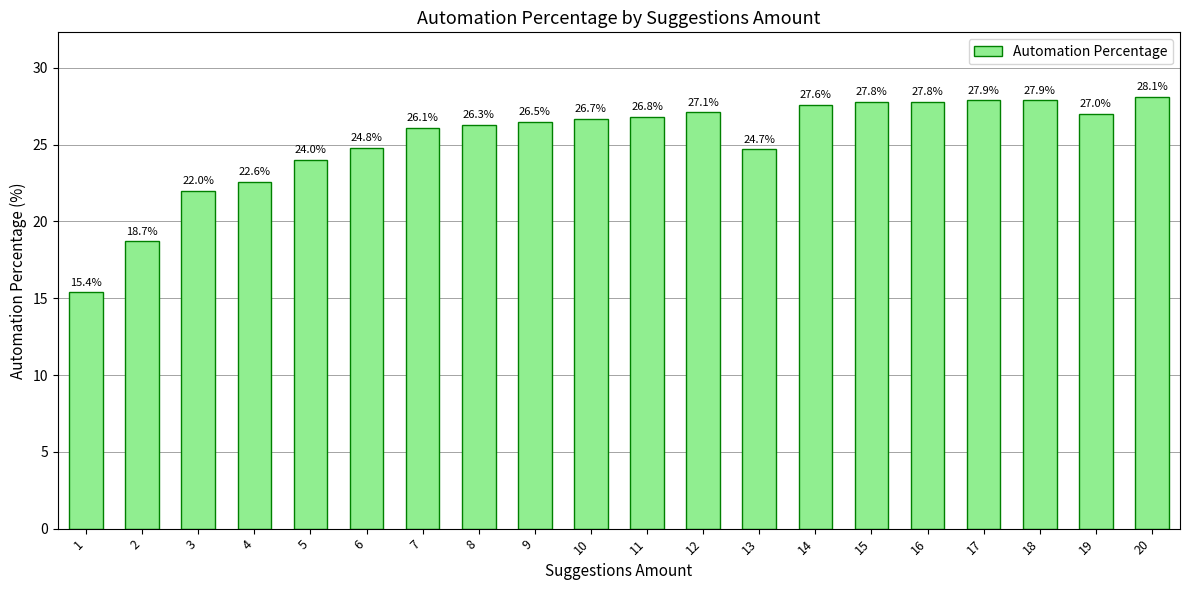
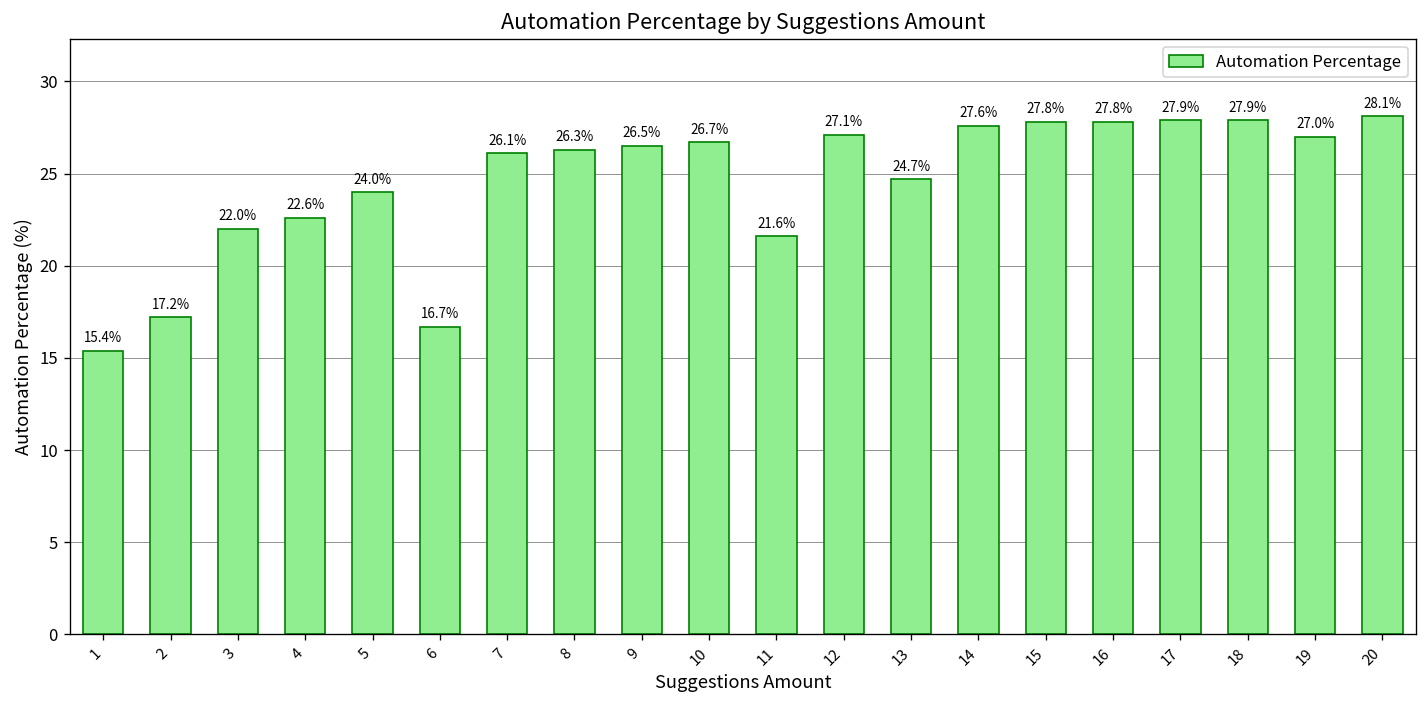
2: 18.7% -> 17.2%
6: 24.8% -> 16.7%
11: 26.8% -> 21.6%
